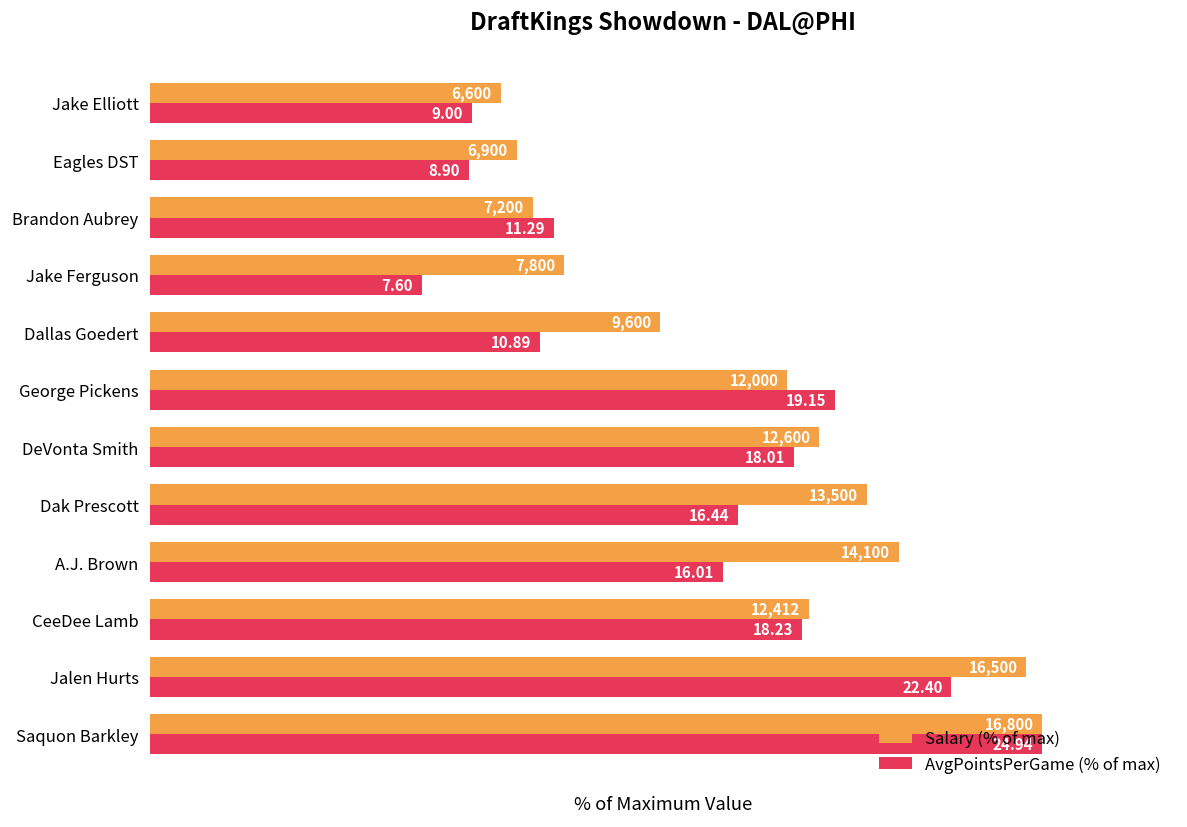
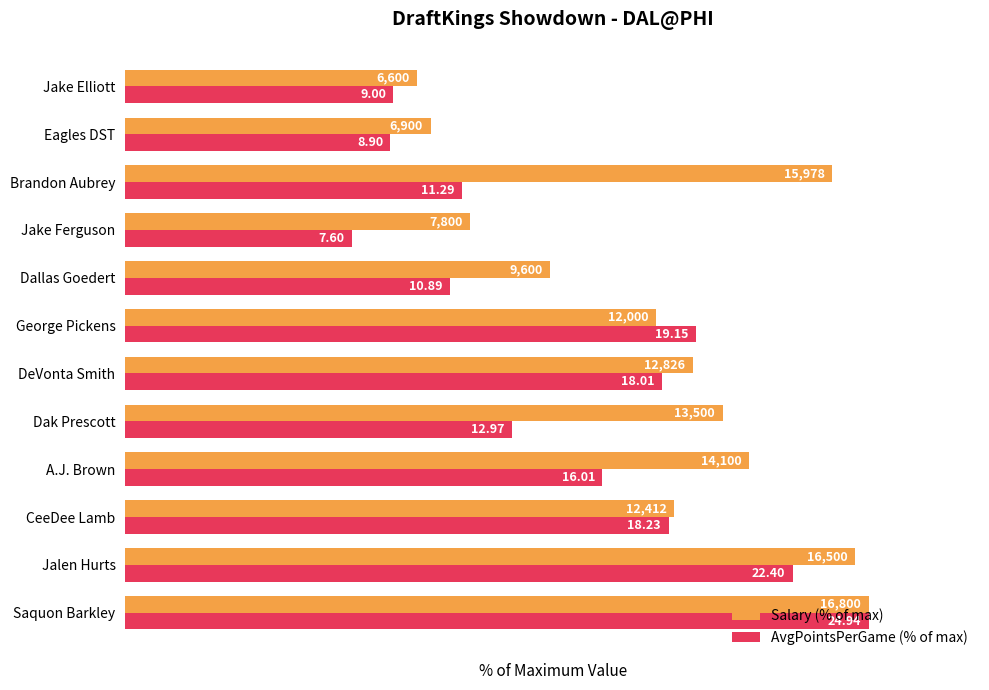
Salary (% of max), Brandon Aubrey: 7,200 -> 15,978
Salary (% of max), DeVonta Smith: 12,600 -> 12,826
AvgPointsPerGame (% of max), Dak Prescott: 16.44 -> 12.97
